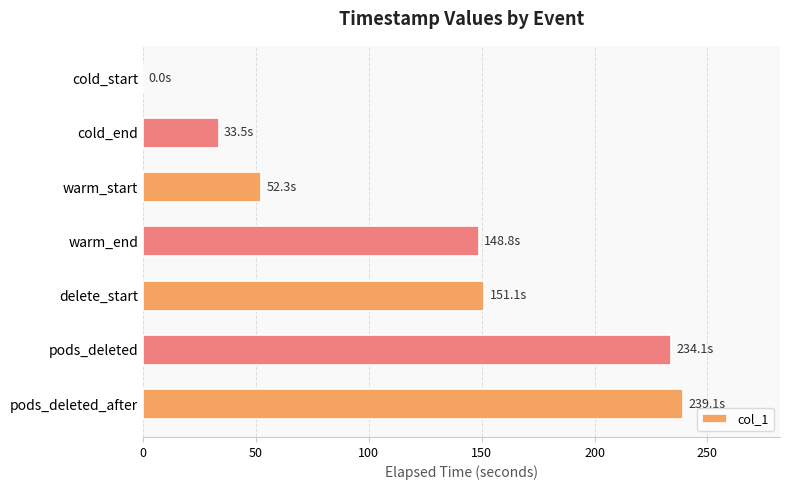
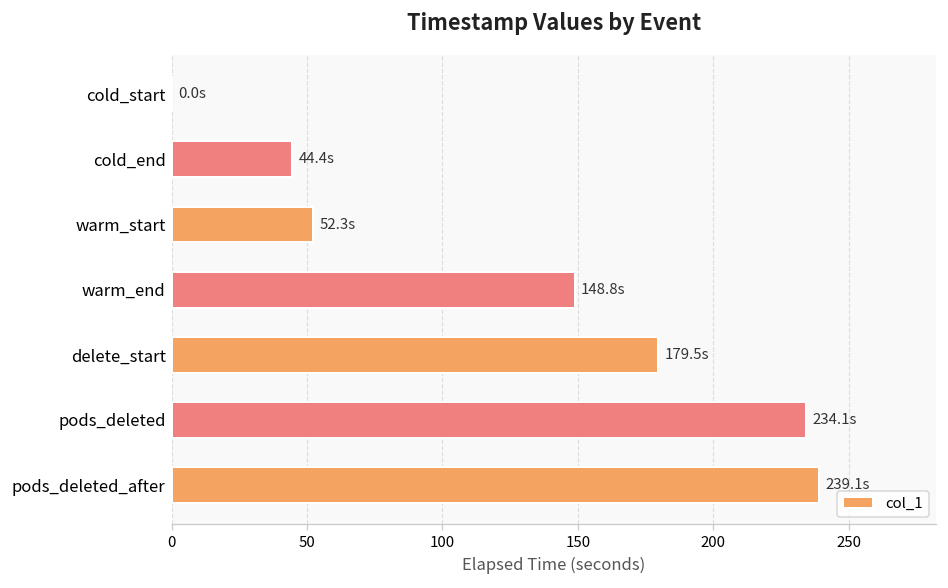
cold_end: 33.5s -> 44.4s
delete_start: 151.1s -> 179.5s
